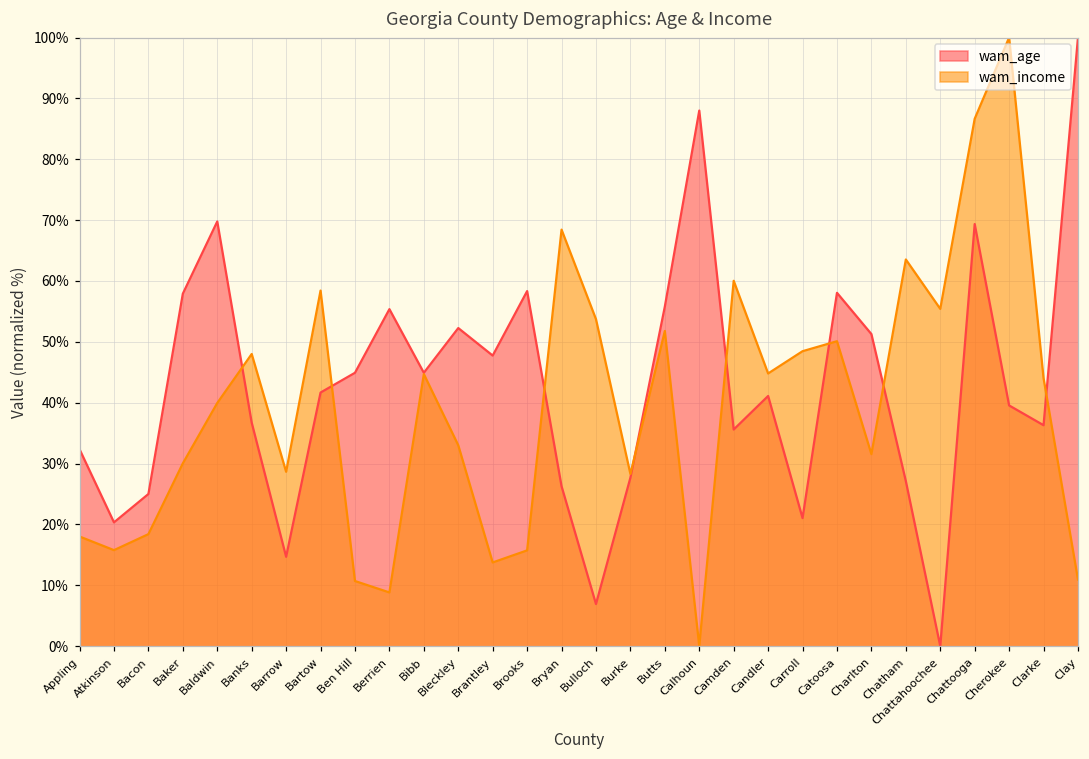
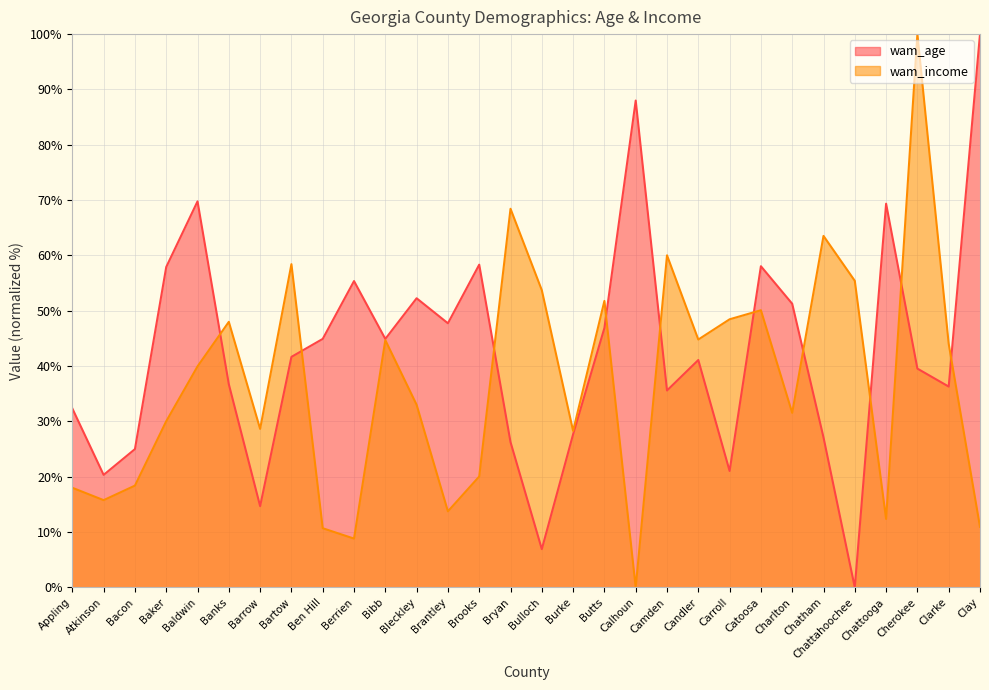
wam_income, Brooks: 16% -> 20%
wam_age, Butts: 56% -> 47%
wam_income, Chattooga: 87% -> 12%
